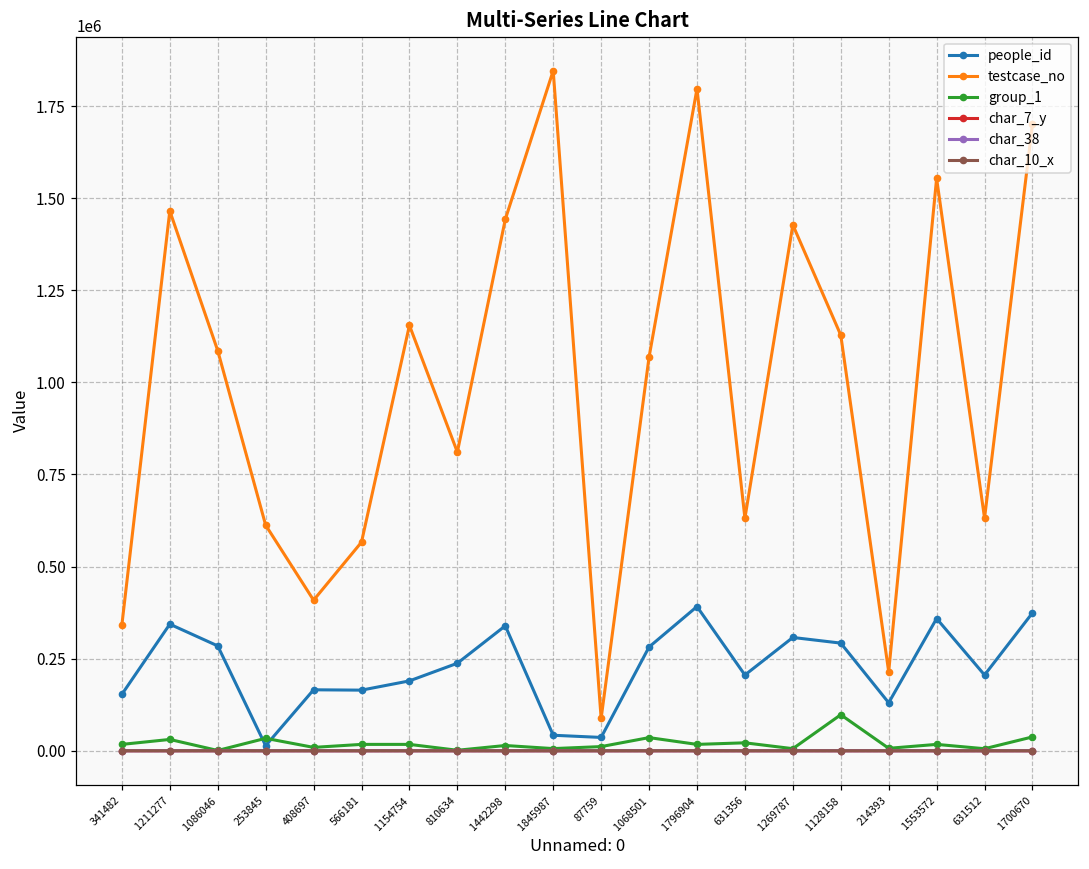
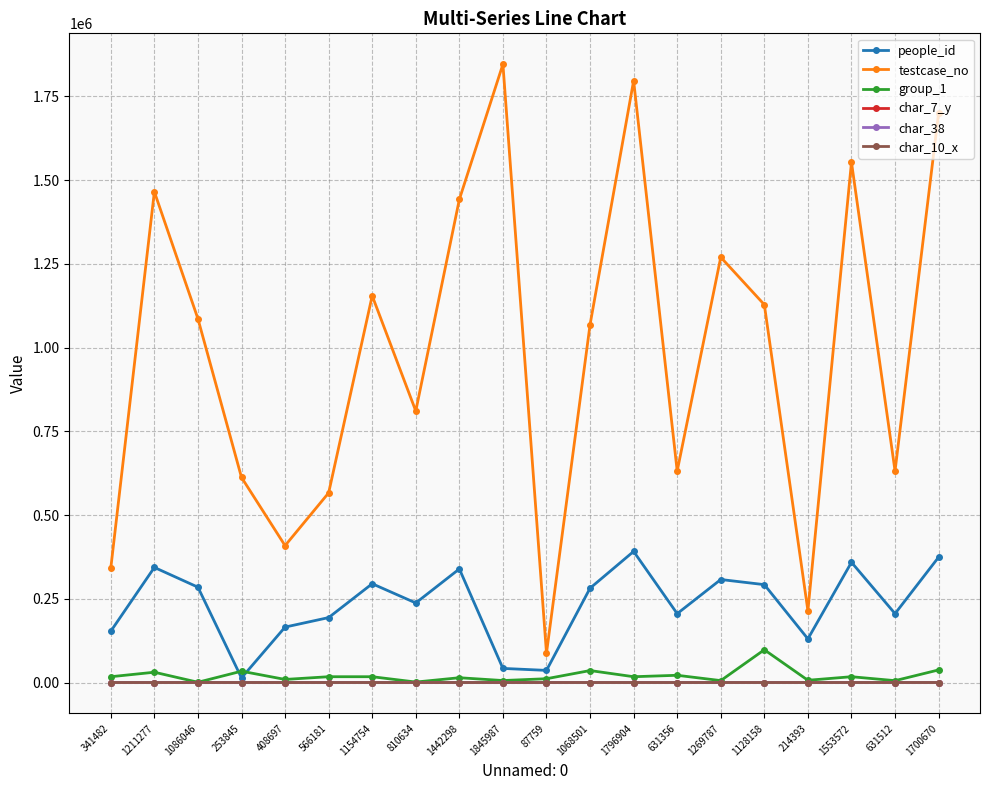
people_id, 566181: 160000 -> 190000
people_id, 1154754: 190000 -> 290000
testcase_no, 1269787: 1430000 -> 1270000
